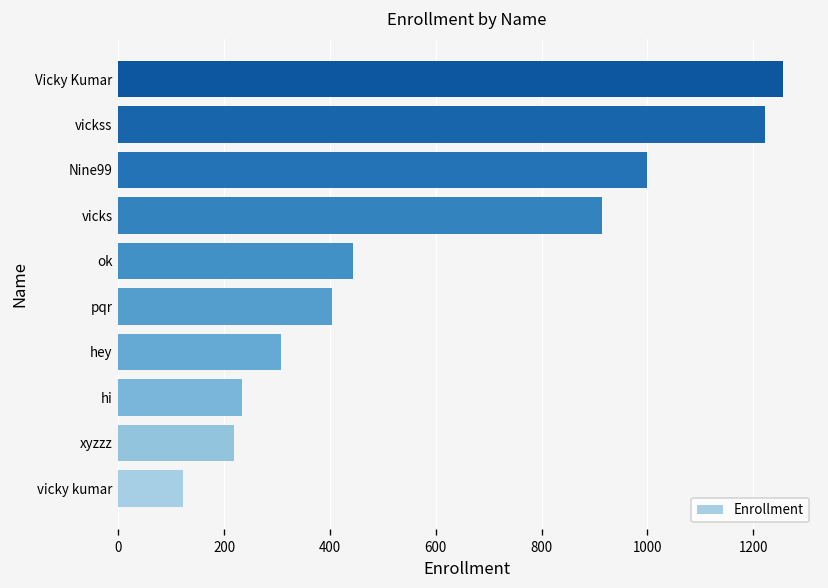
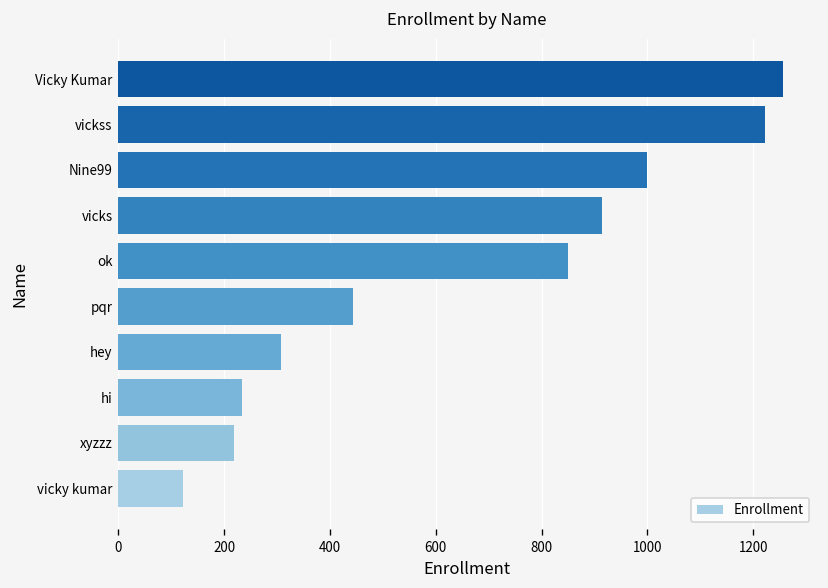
ok: 440 -> 850
pqr: 400 -> 440
